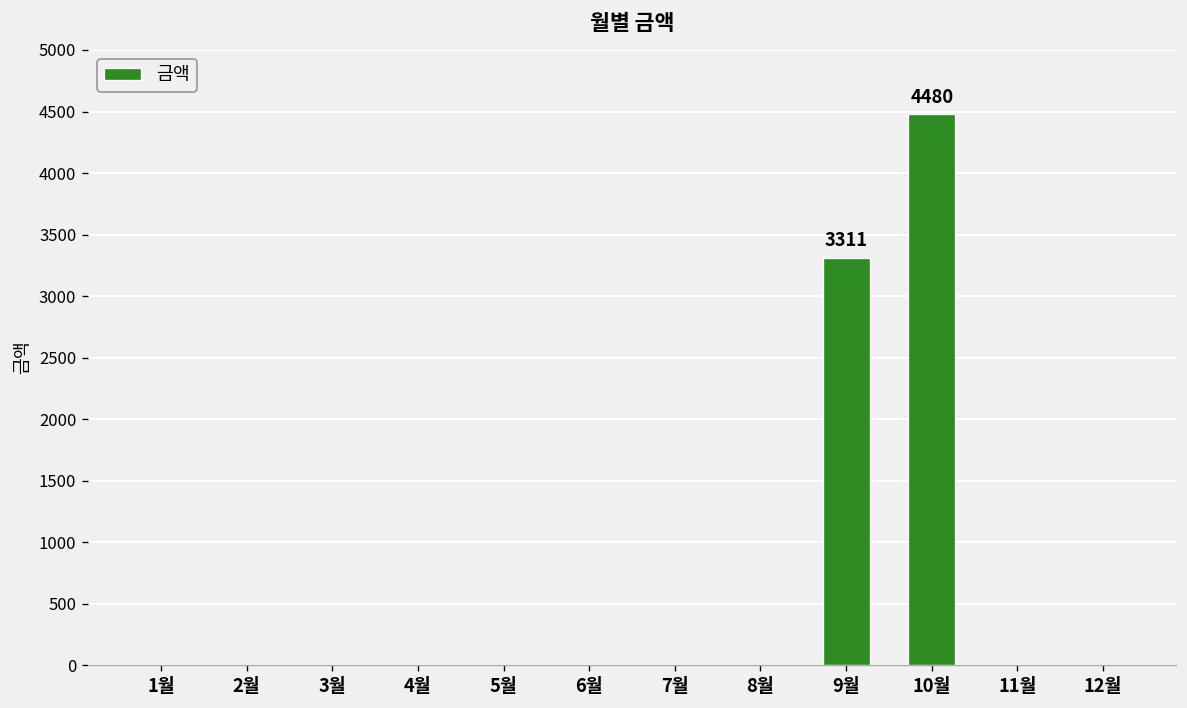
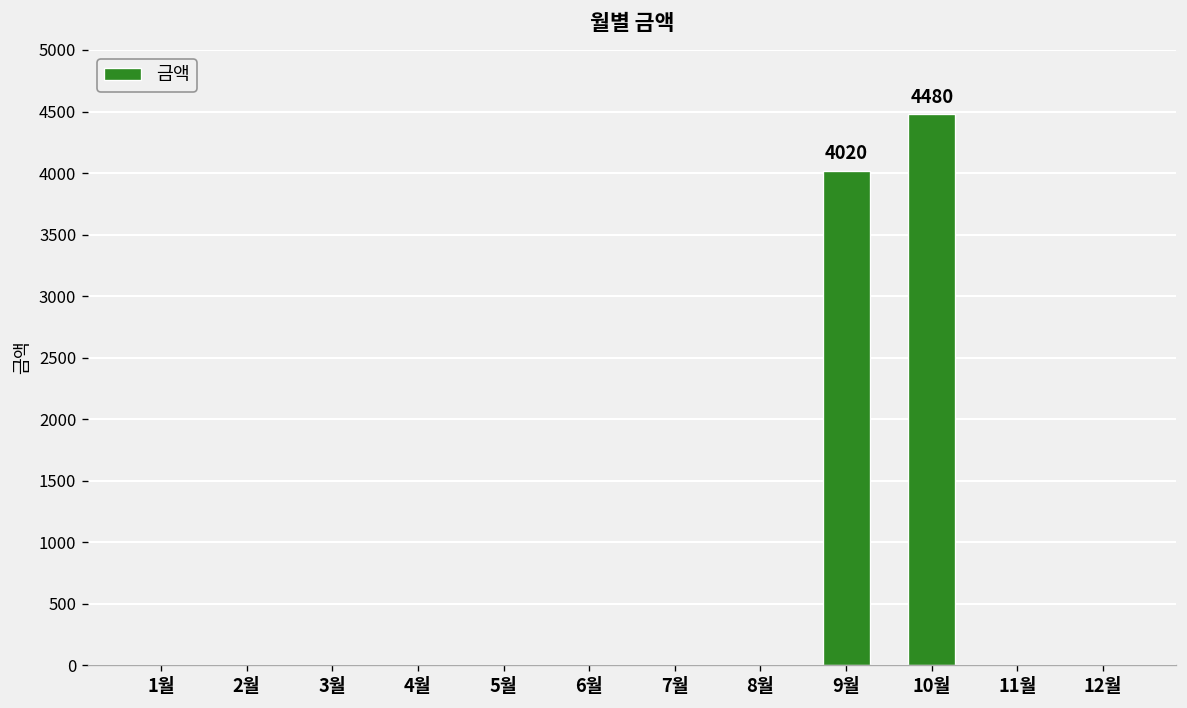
9월: 3311 -> 4020
